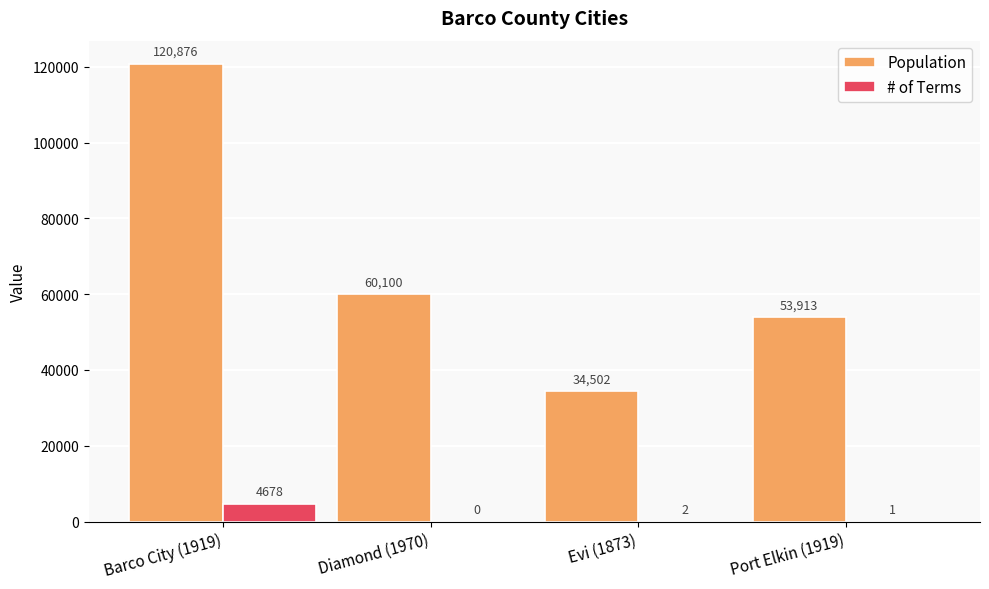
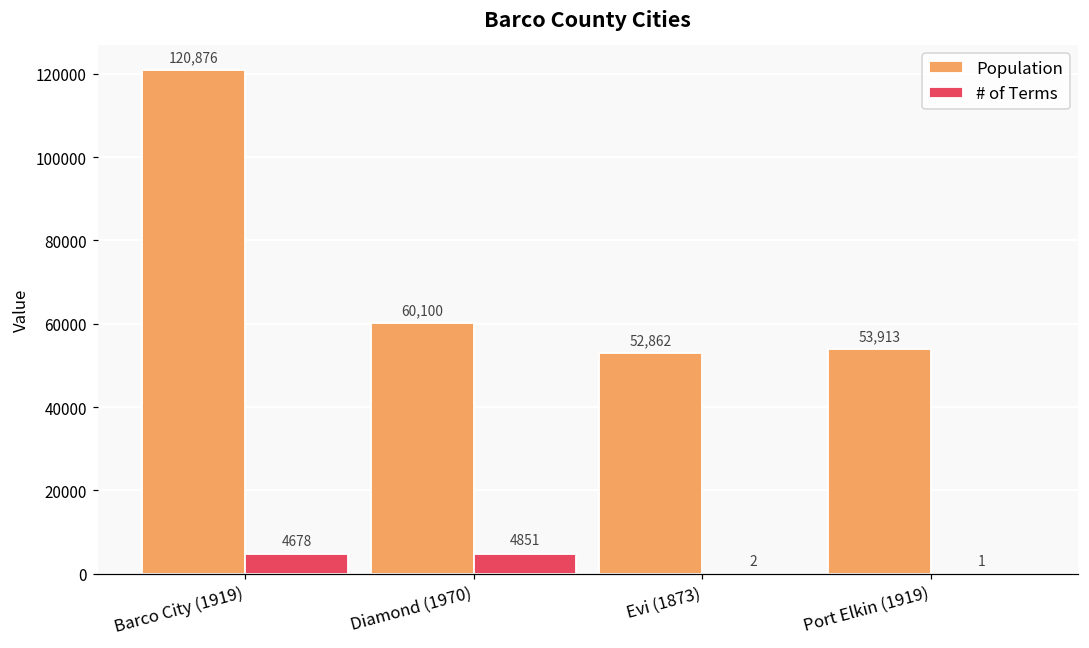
# of Terms, Diamond (1970): 0 -> 4851
Population, Evi (1873): 34,502 -> 52,862
